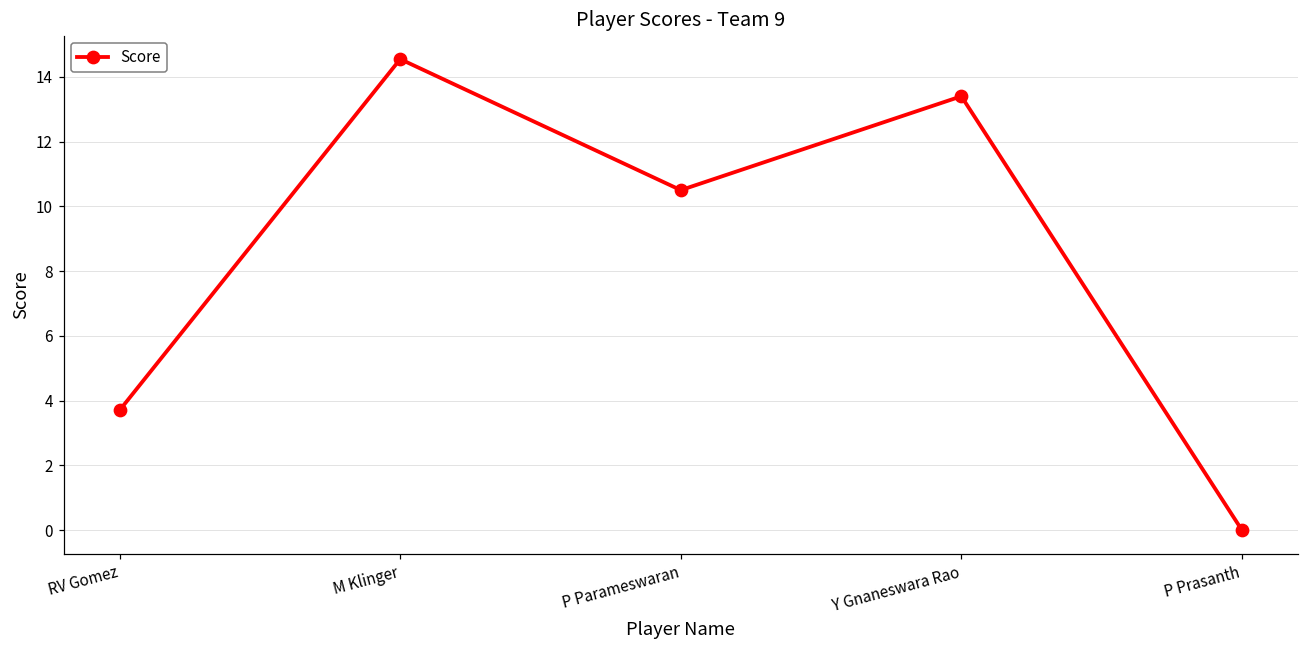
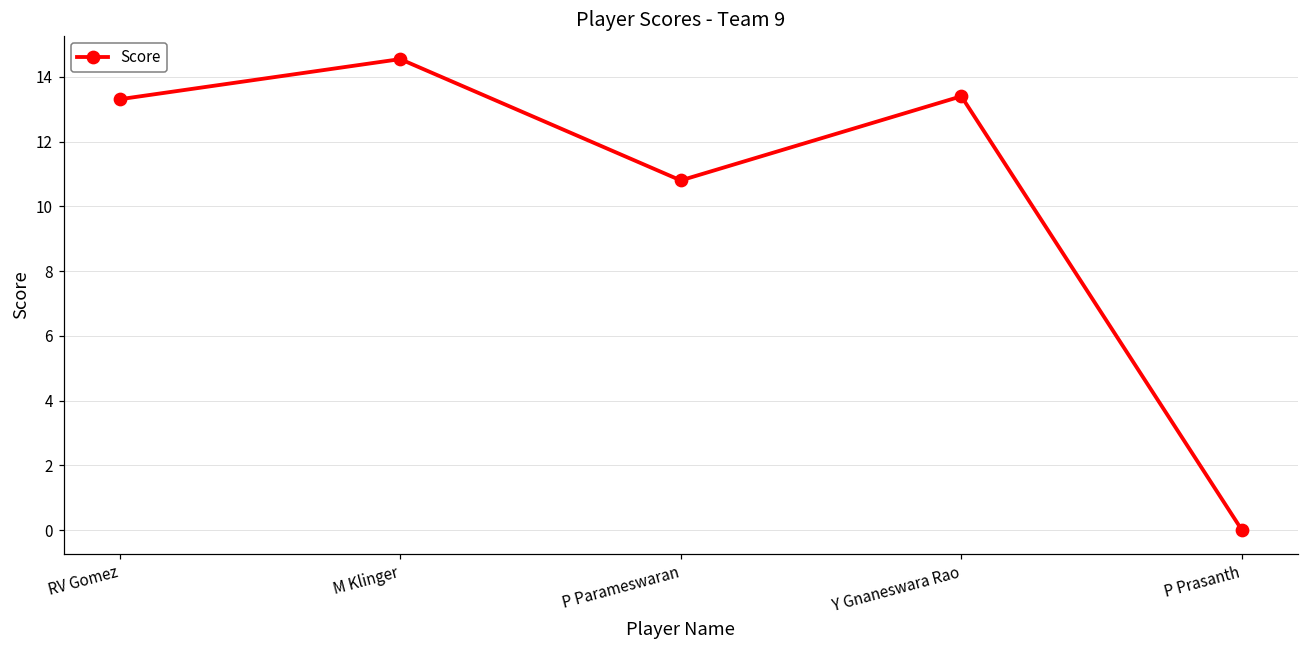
RV Gomez: 3.7 -> 13.3
P Parameswaran: 10.5 -> 10.8
